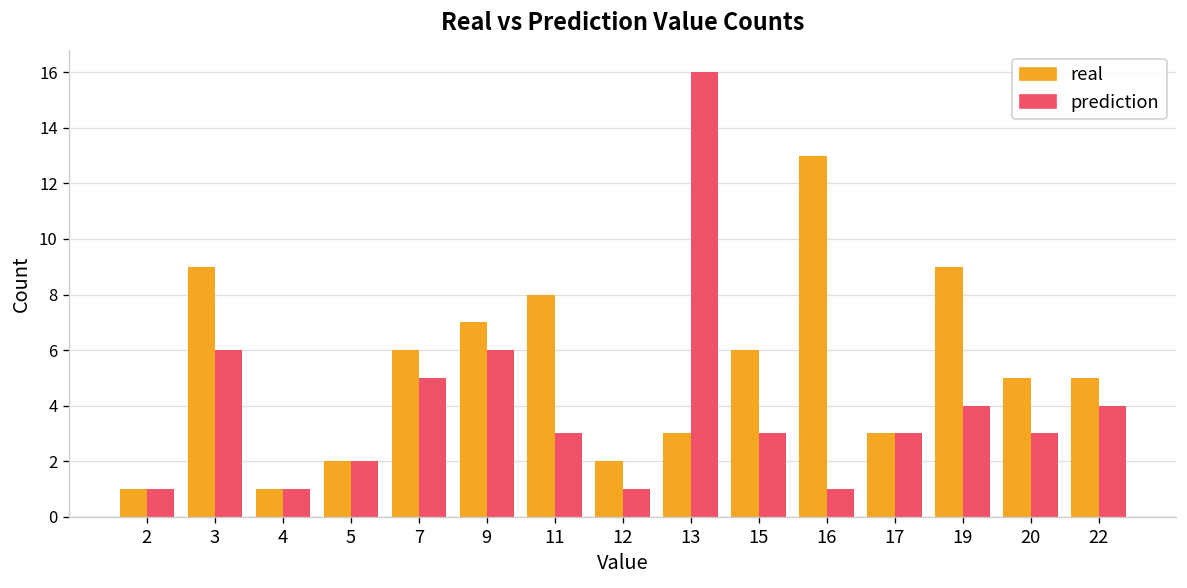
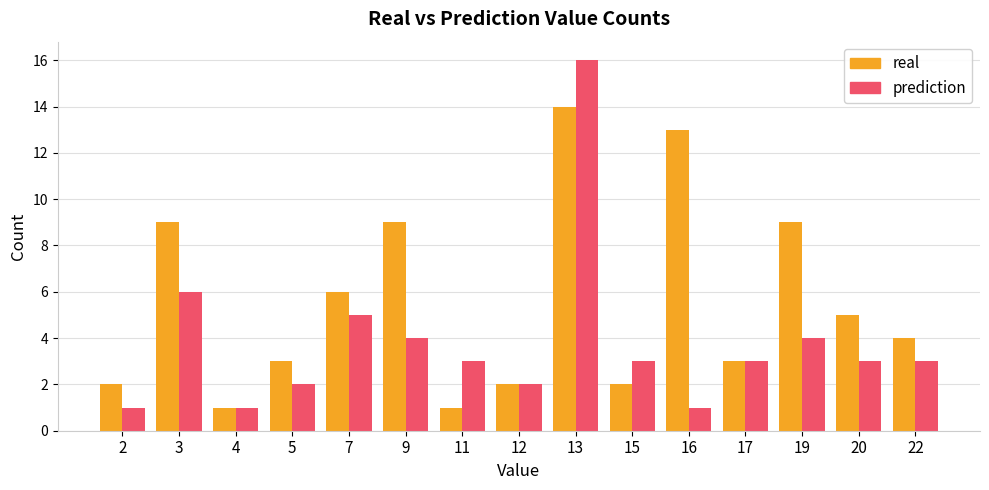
real, 2: 1 -> 2
real, 5: 2 -> 3
real, 9: 7 -> 9
prediction, 9: 6 -> 4
real, 11: 8 -> 1
prediction, 12: 1 -> 2
real, 13: 3 -> 14
real, 15: 6 -> 2
real, 22: 5 -> 4
prediction, 22: 4 -> 3
